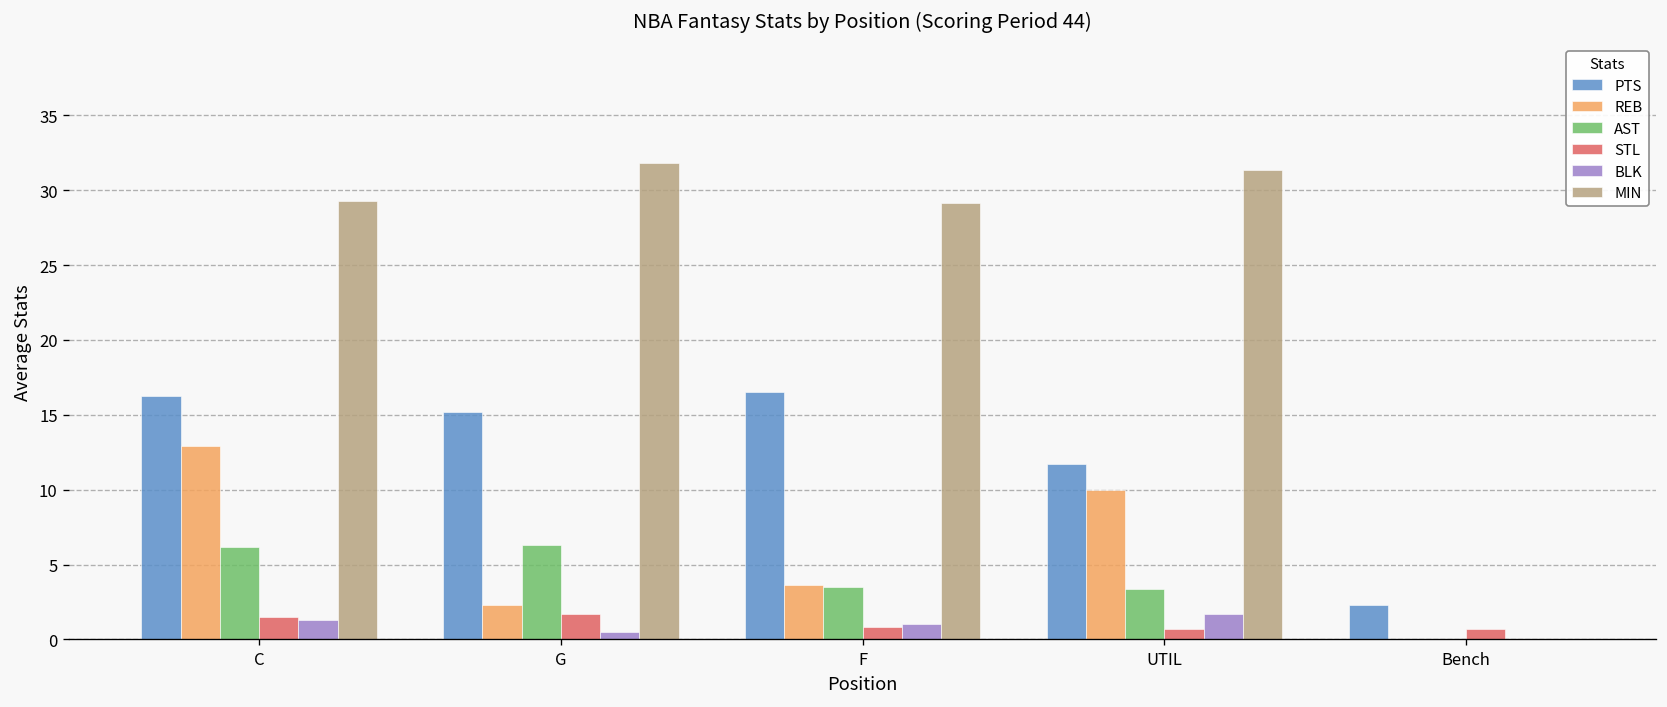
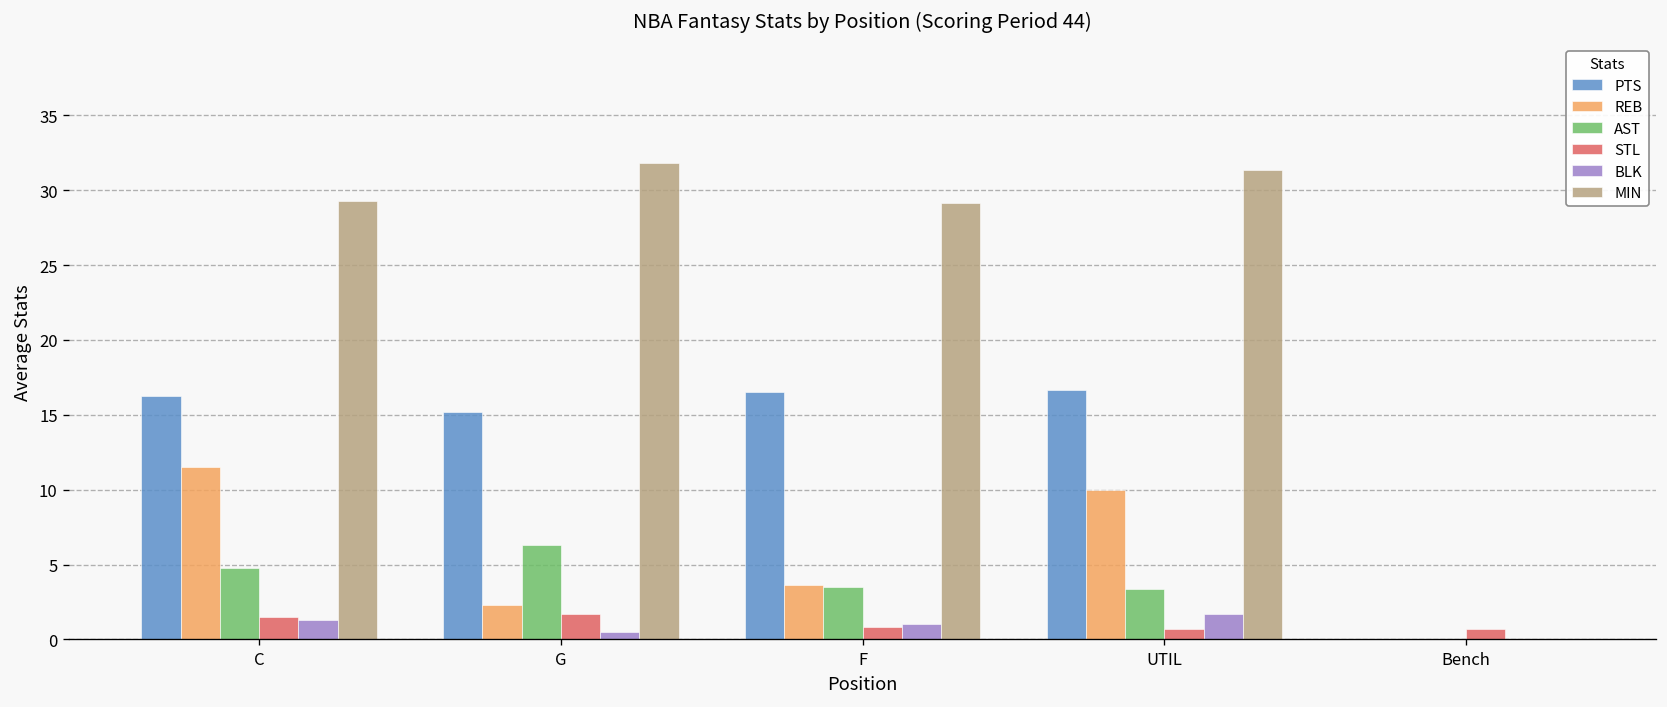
REB, C: 12.9 -> 11.5
AST, C: 6.2 -> 4.8
PTS, UTIL: 11.7 -> 16.7
PTS, Bench: 2.3 -> 0.0
